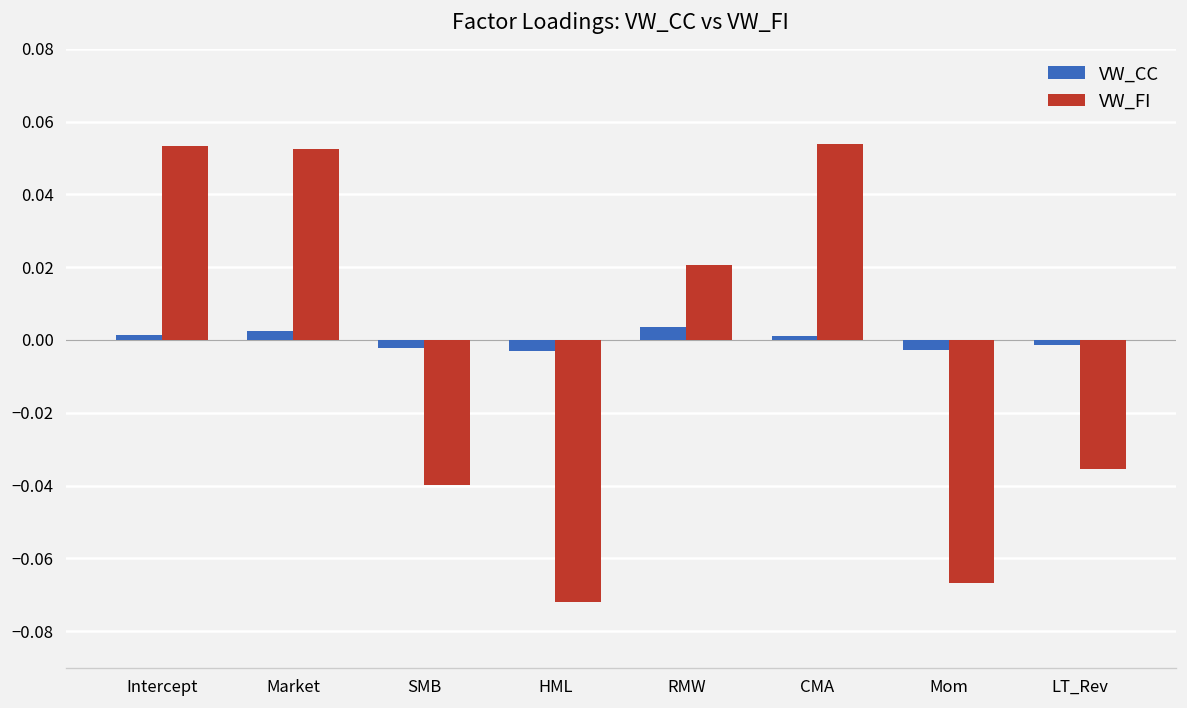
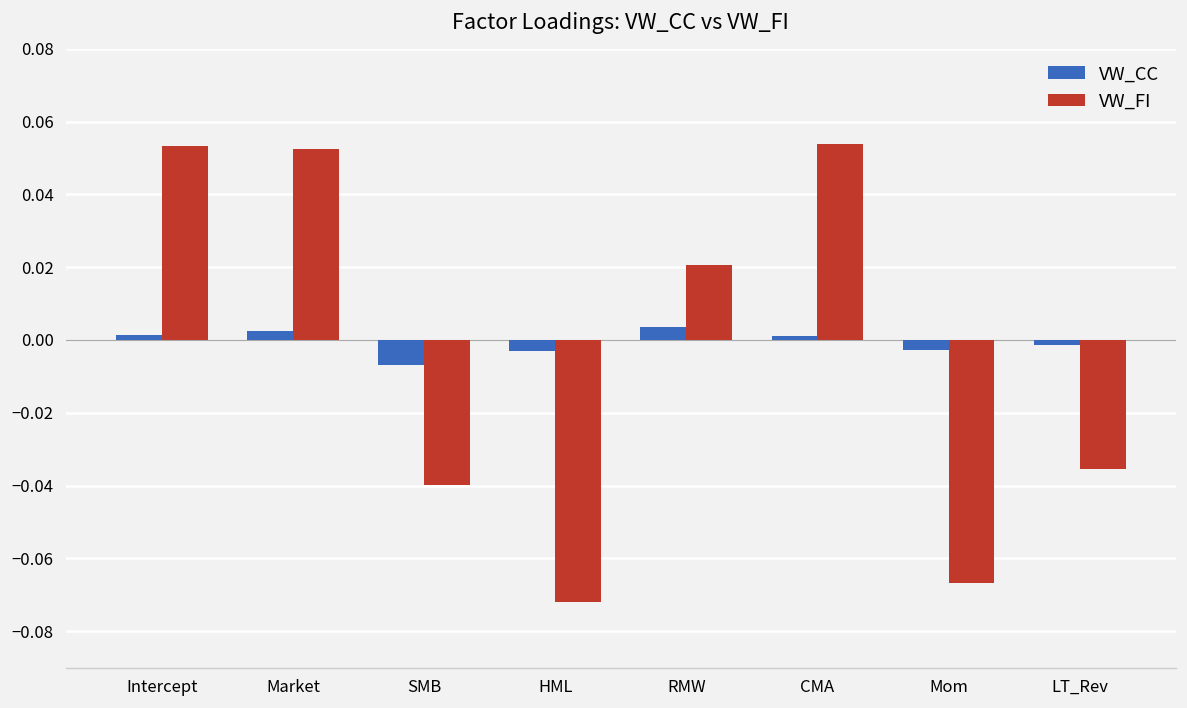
VW_CC, SMB: -0.002 -> -0.007
